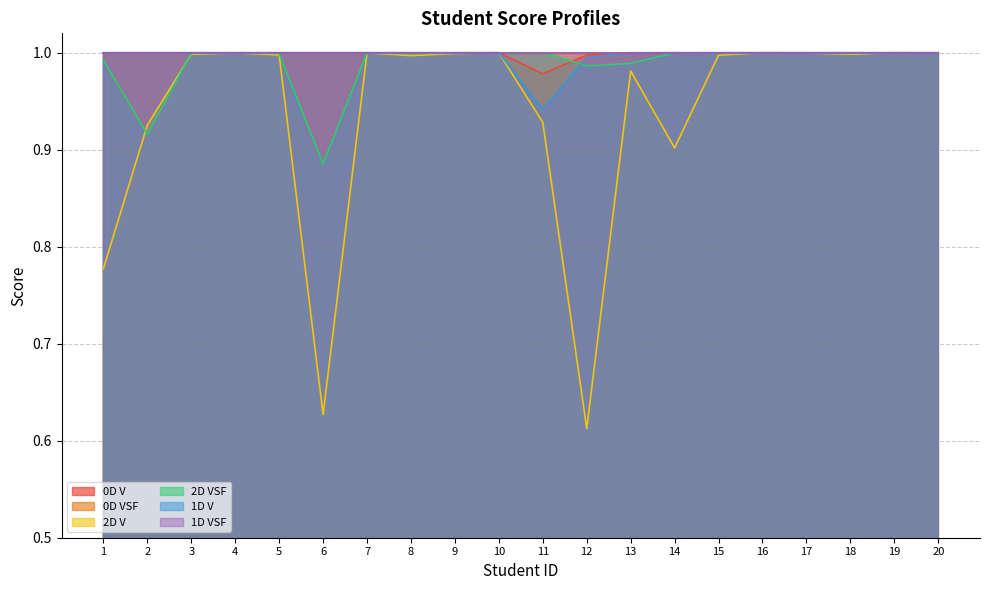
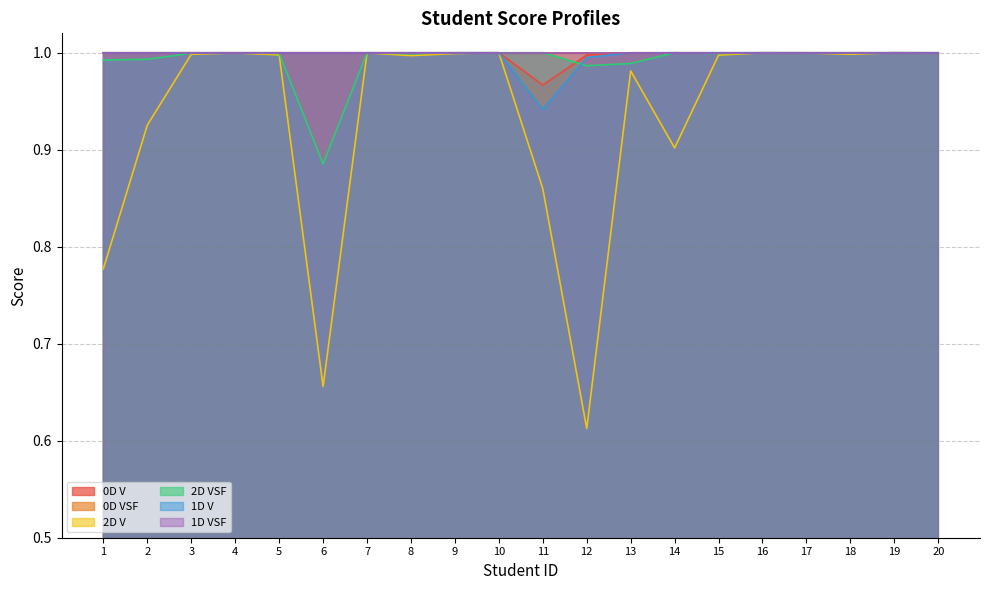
2D VSF, 2: 0.92 -> 0.99
2D V, 6: 0.63 -> 0.66
0D V, 11: 0.98 -> 0.97
2D V, 11: 0.93 -> 0.86
